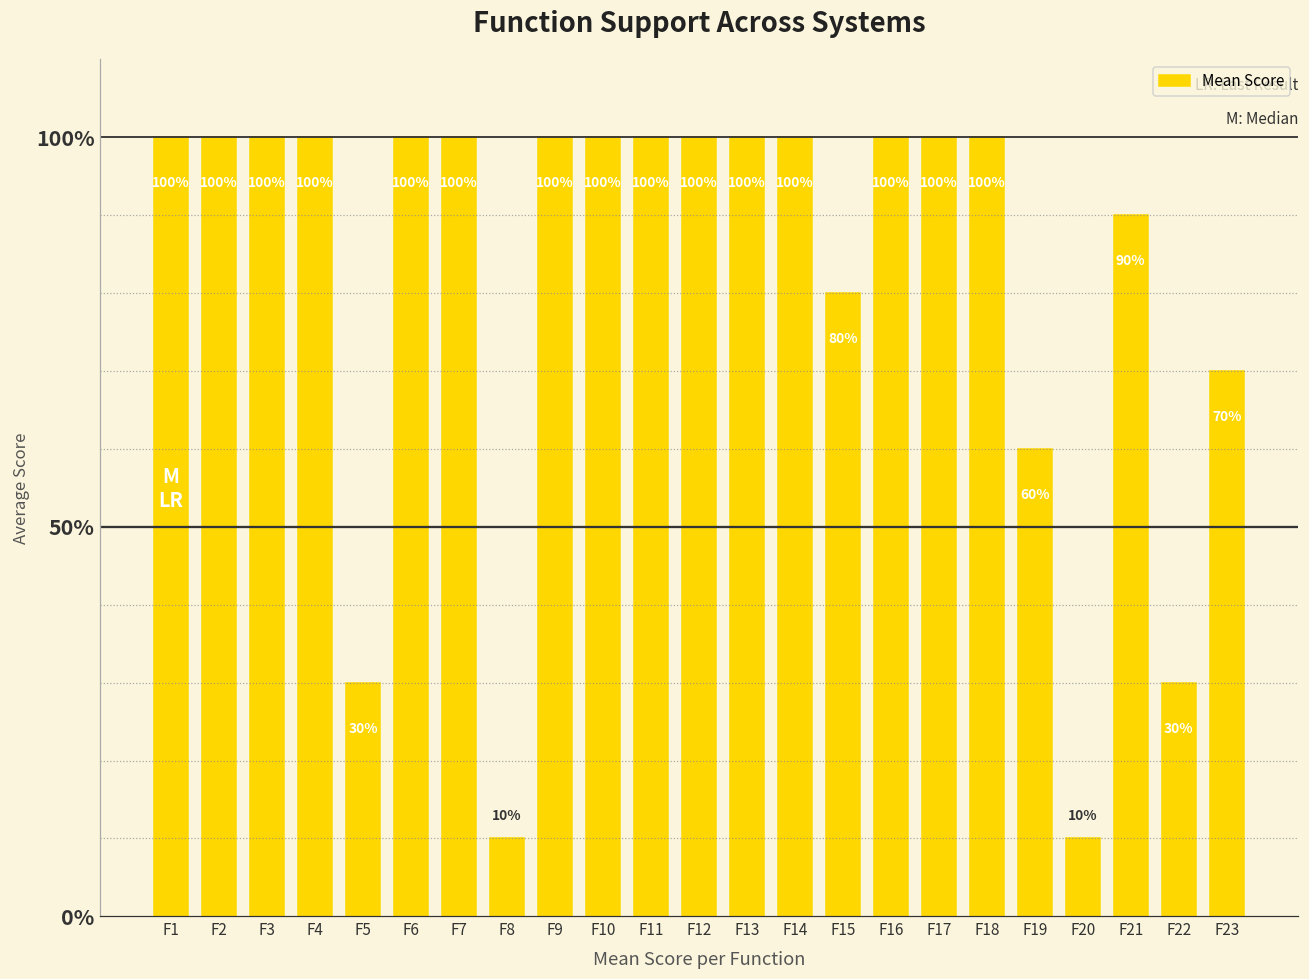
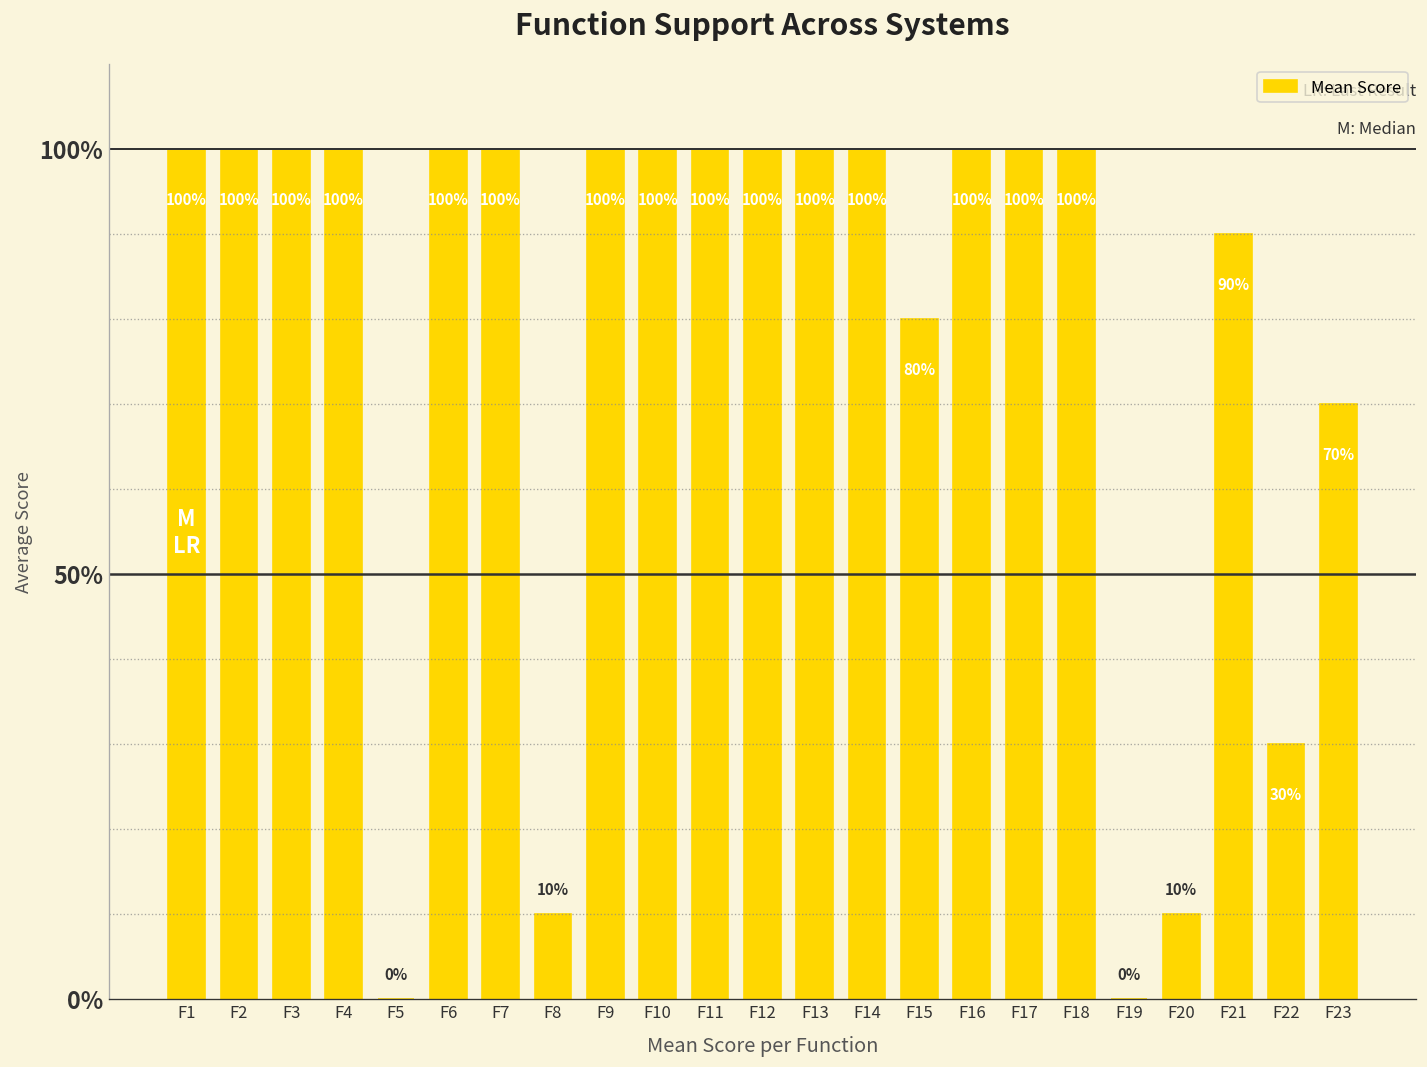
F5: 30% -> 0%
F19: 60% -> 0%
